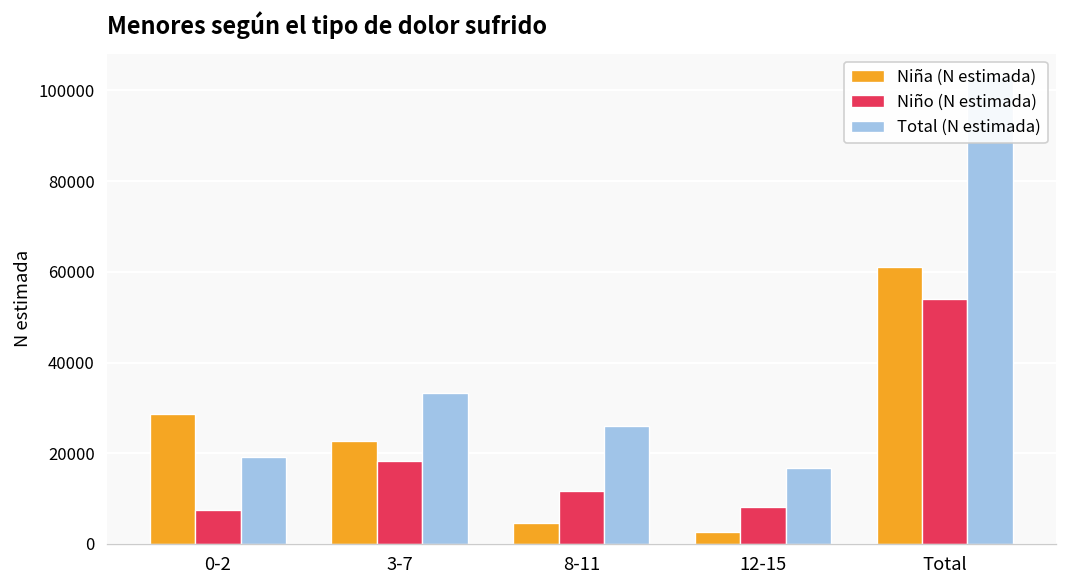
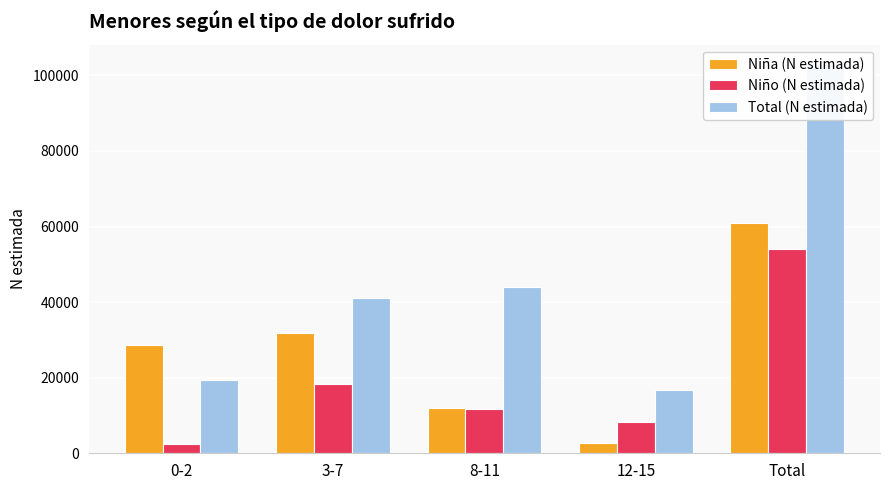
Niño (N estimada), 0-2: 7000 -> 3000
Niña (N estimada), 3-7: 23000 -> 32000
Total (N estimada), 3-7: 33000 -> 41000
Niña (N estimada), 8-11: 5000 -> 12000
Total (N estimada), 8-11: 26000 -> 44000
